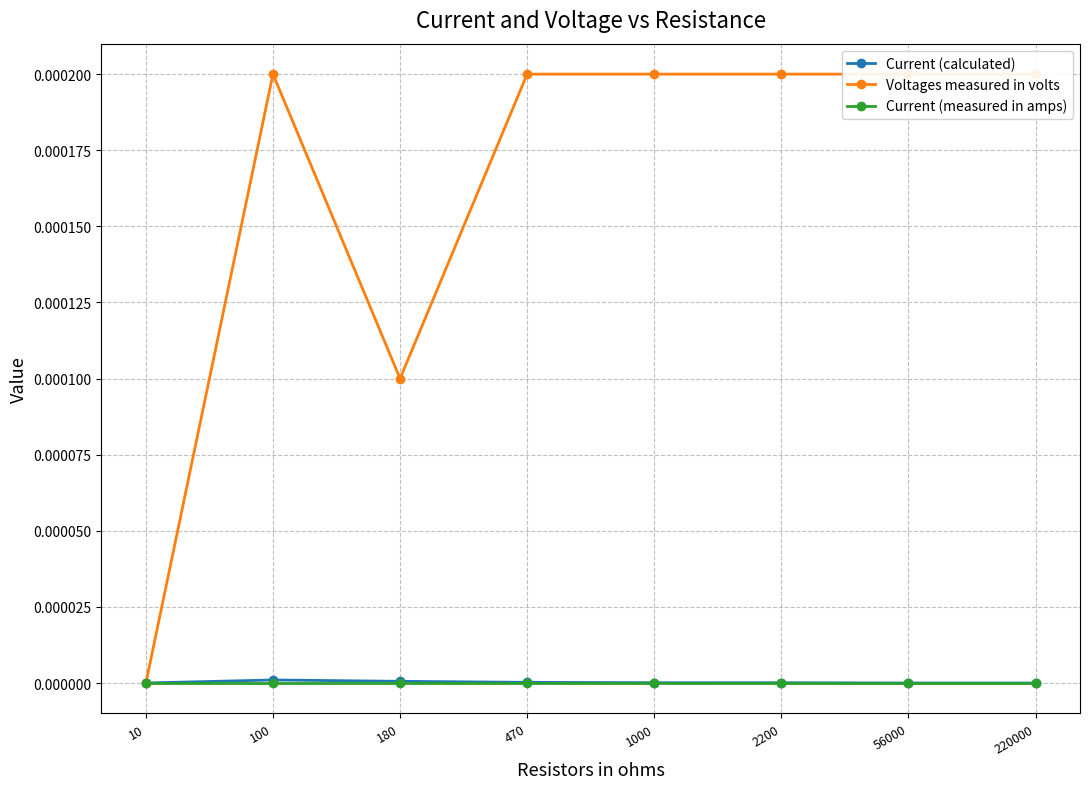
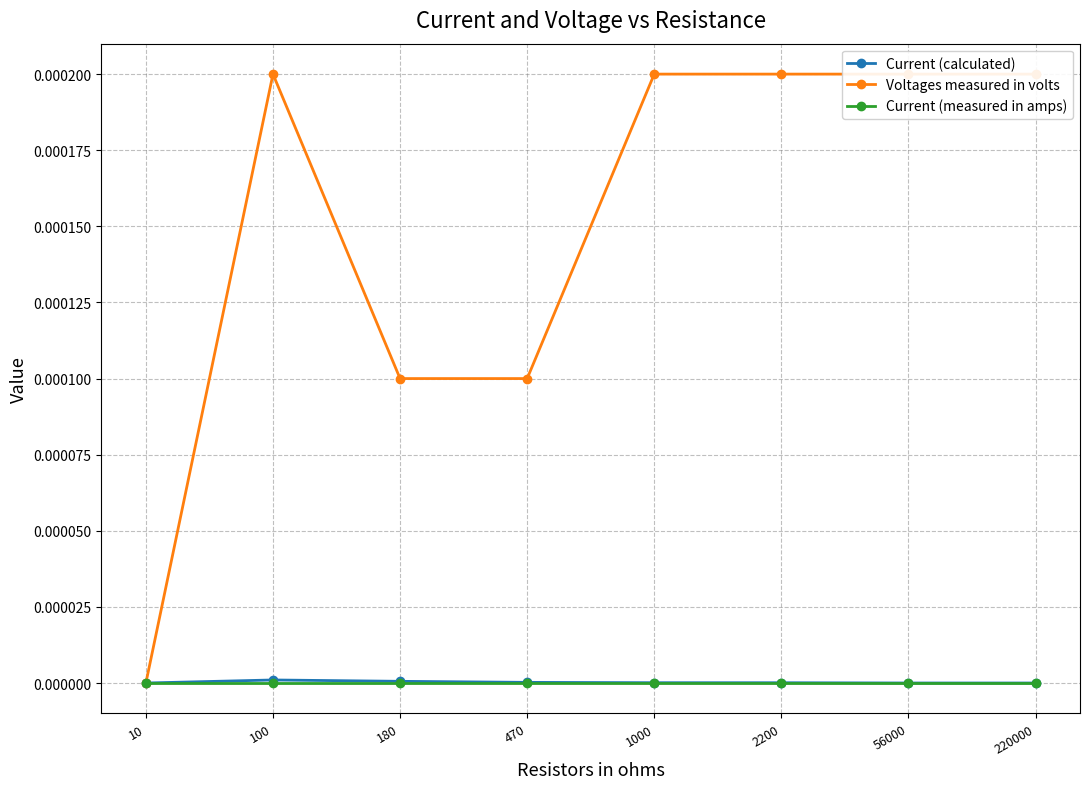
Voltages measured in volts, 470: 0.0002 -> 0.0001
